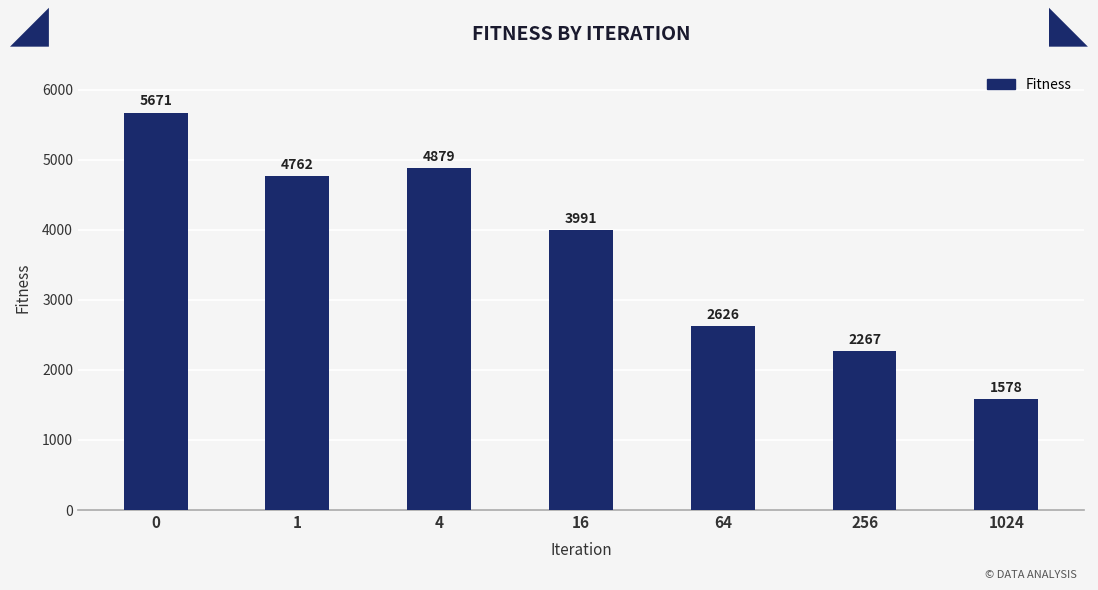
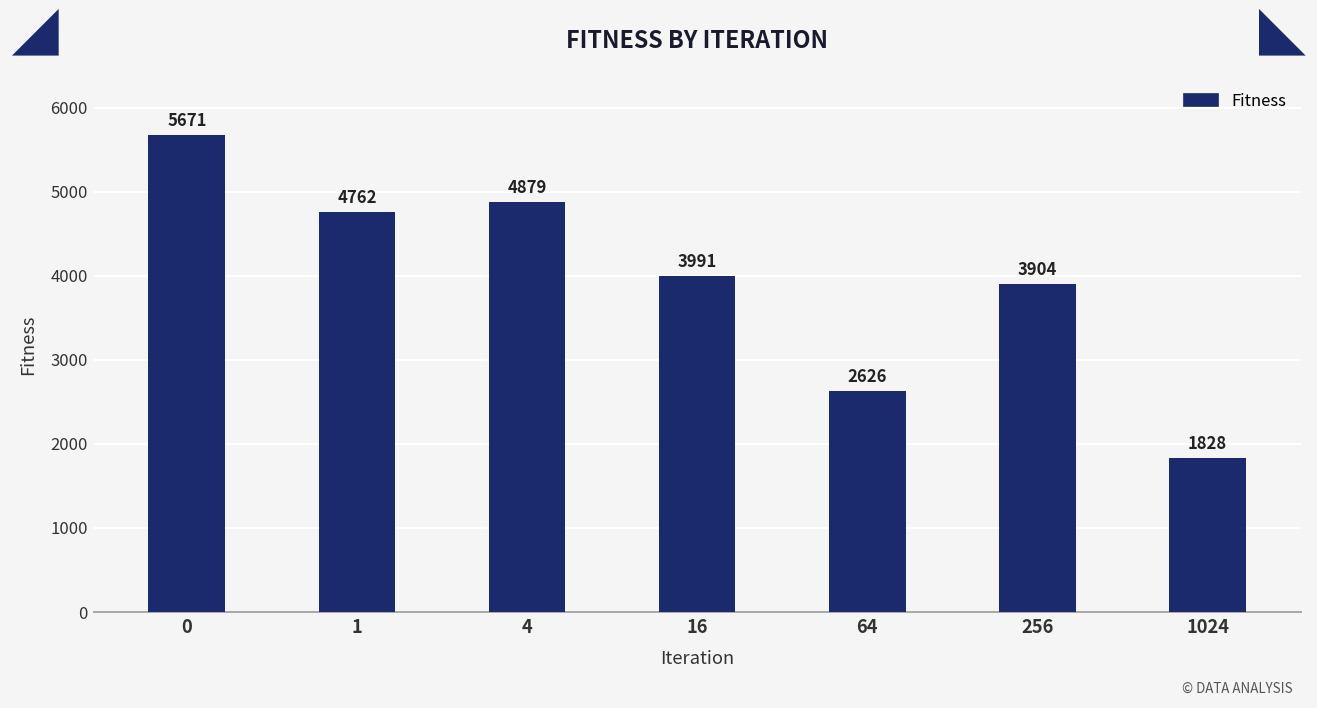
256: 2267 -> 3904
1024: 1578 -> 1828
